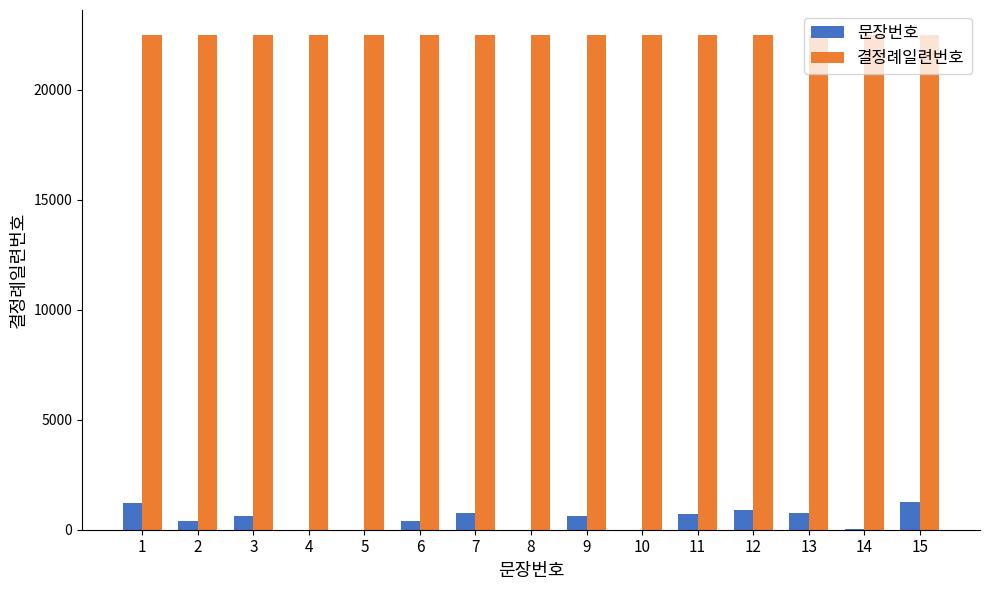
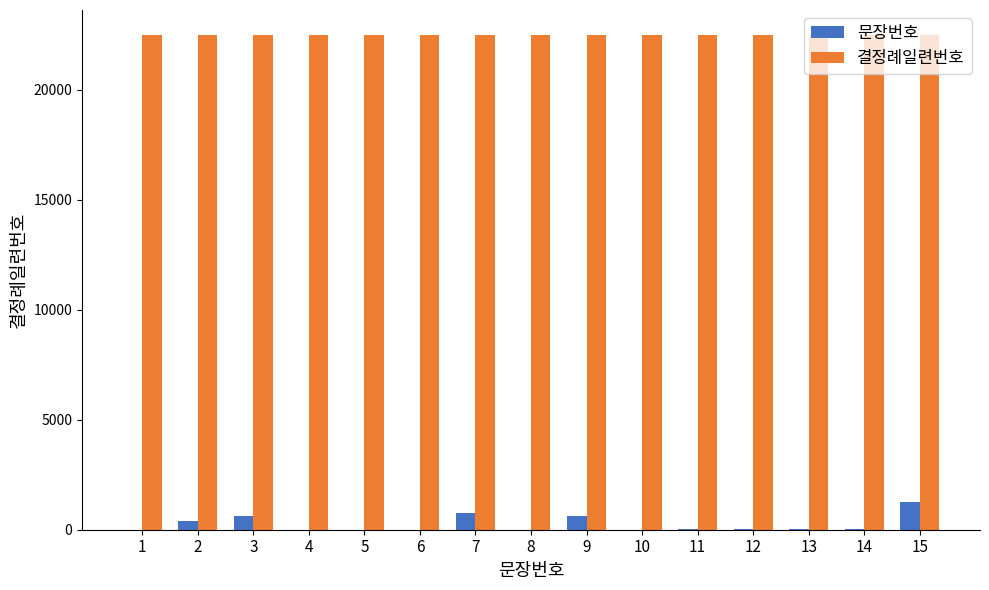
문장번호, 1: 1200 -> 0
문장번호, 6: 400 -> 0
문장번호, 11: 700 -> 0
문장번호, 12: 900 -> 0
문장번호, 13: 800 -> 0
